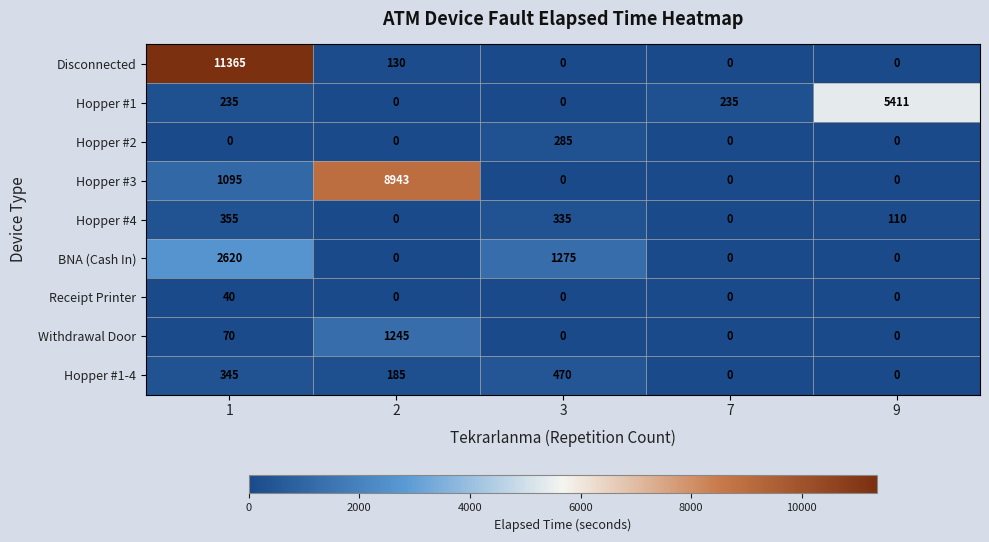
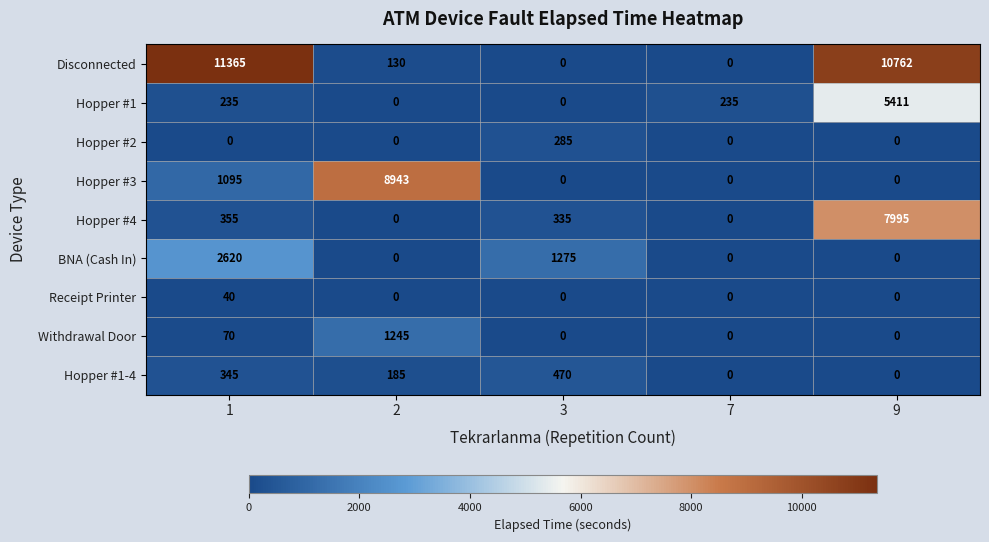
Disconnected, 9: 0 -> 10762
Hopper #4, 9: 110 -> 7995
